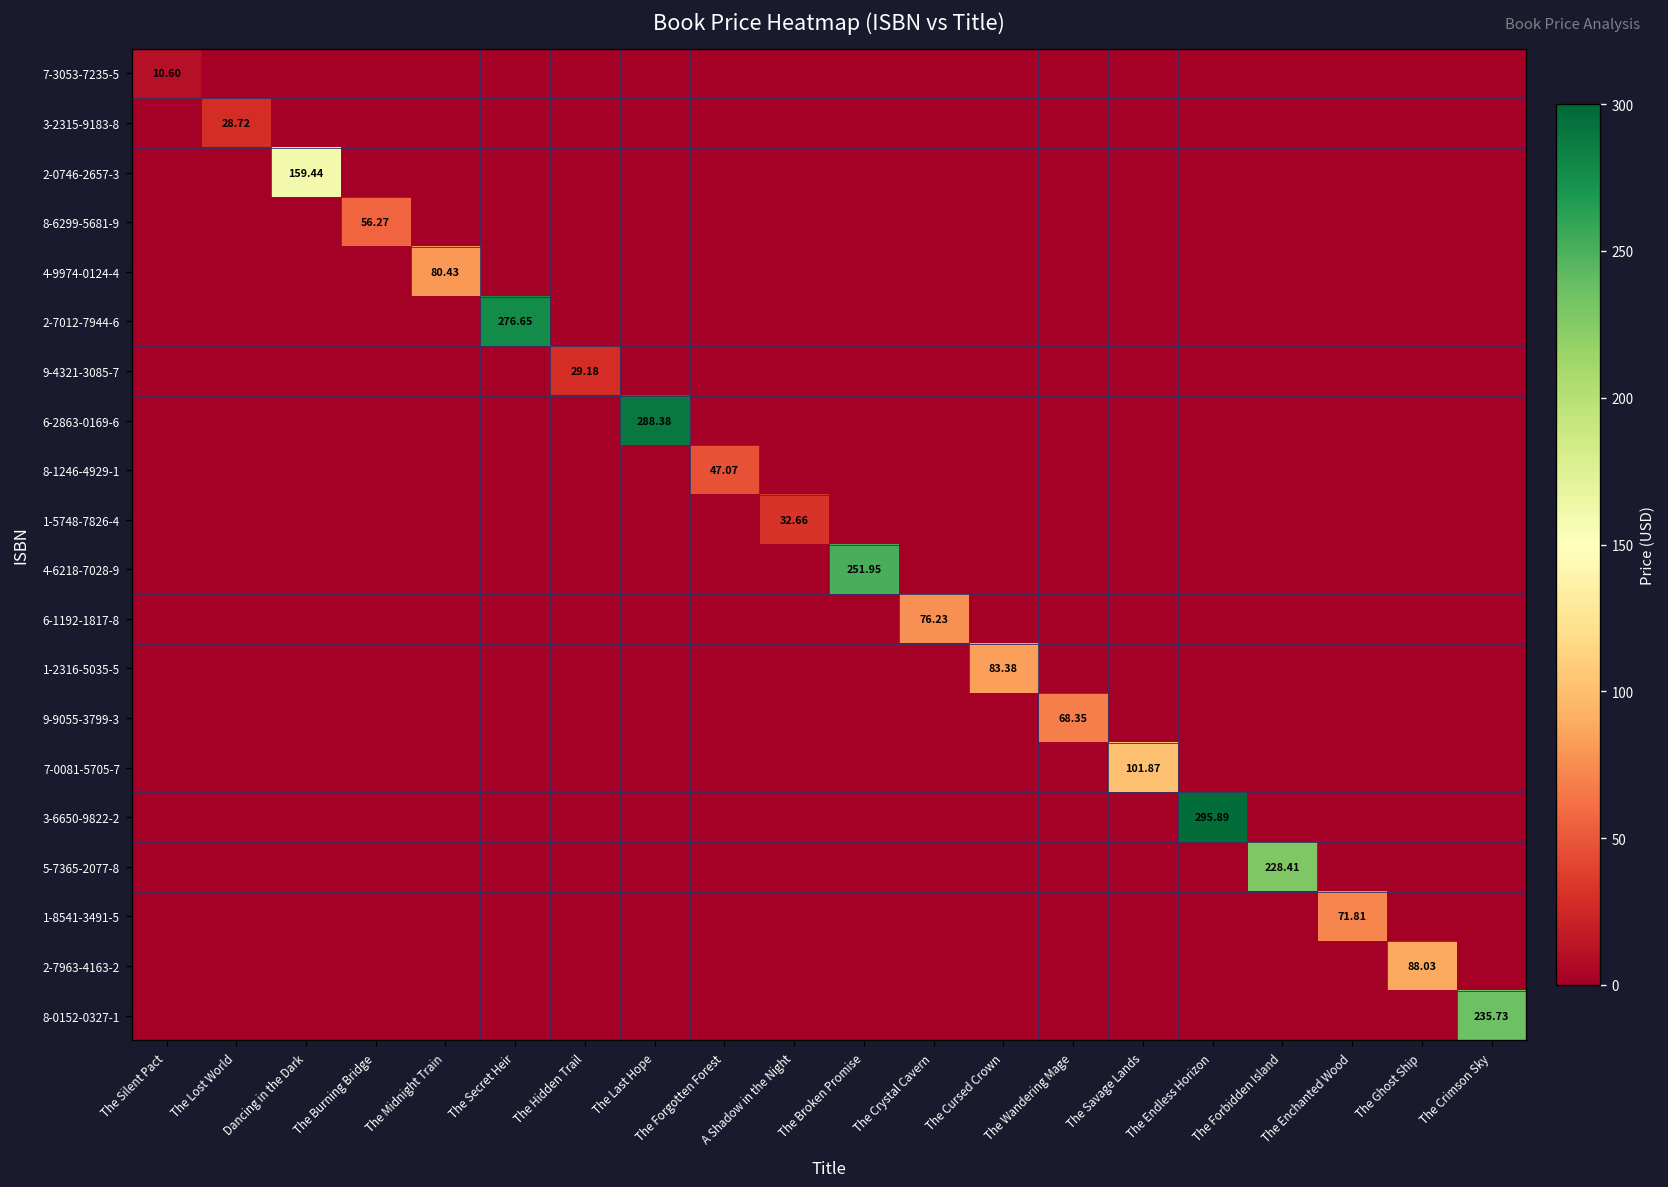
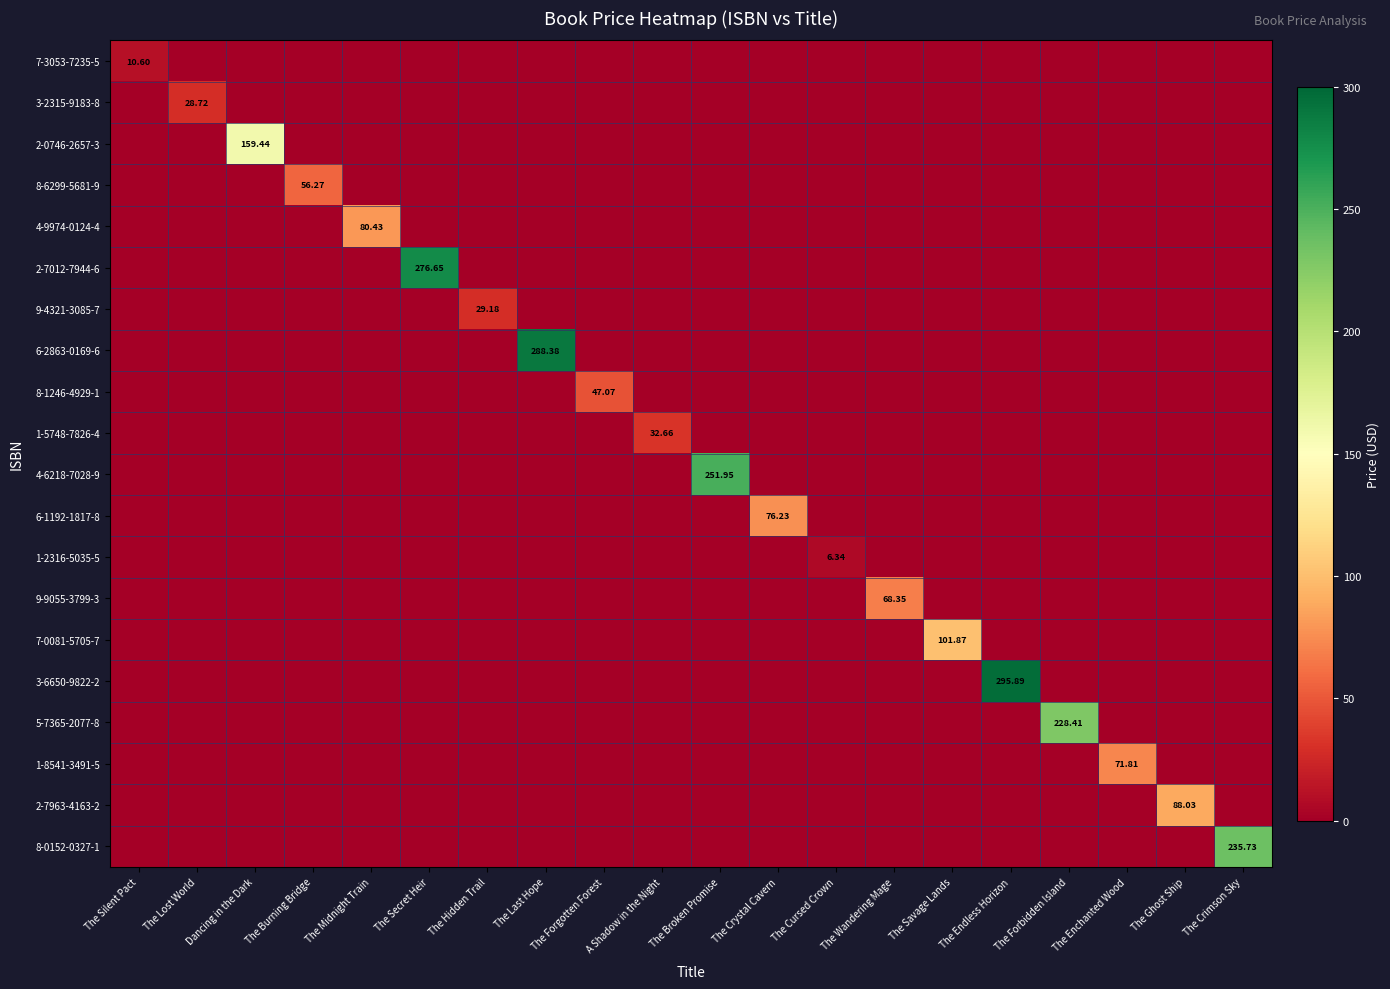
1-2316-5035-5, The Cursed Crown: 83.38 -> 6.34
